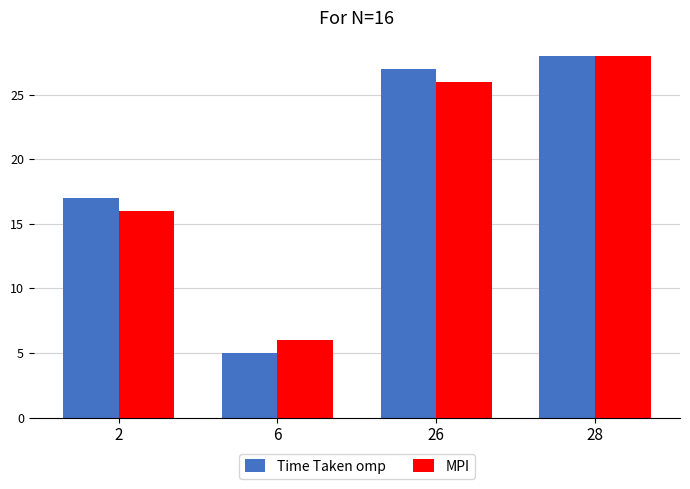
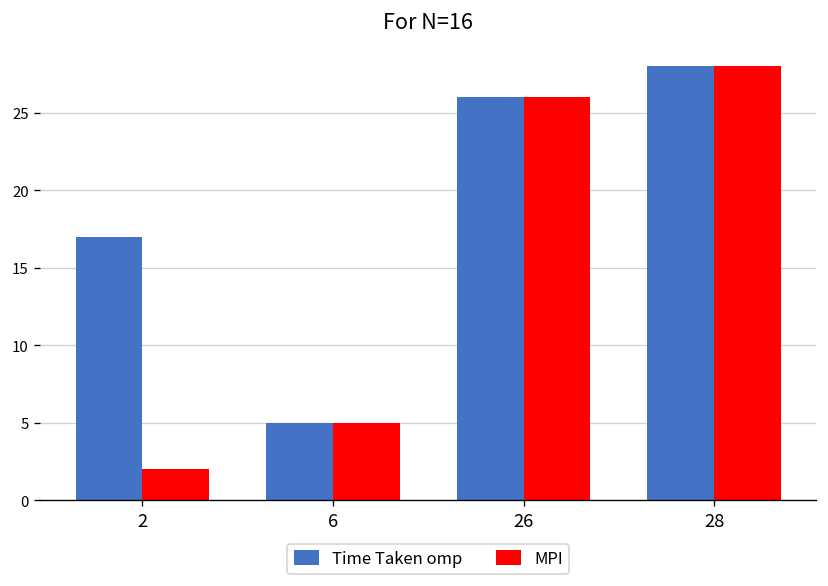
MPI, 2: 16 -> 2
MPI, 6: 6 -> 5
Time Taken omp, 26: 27 -> 26
